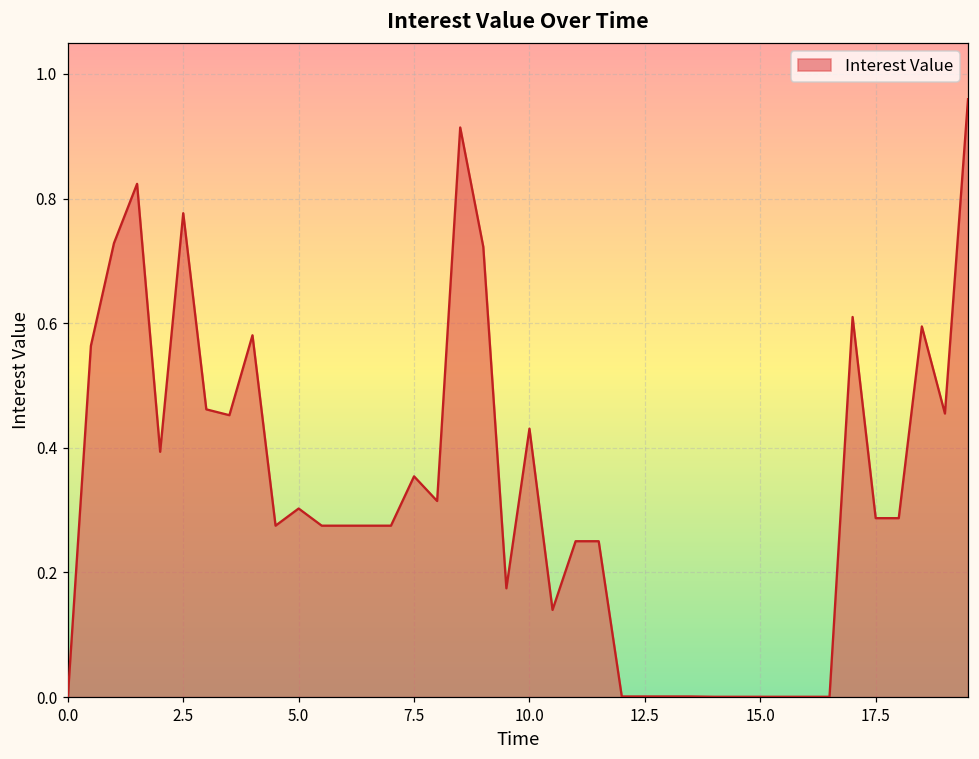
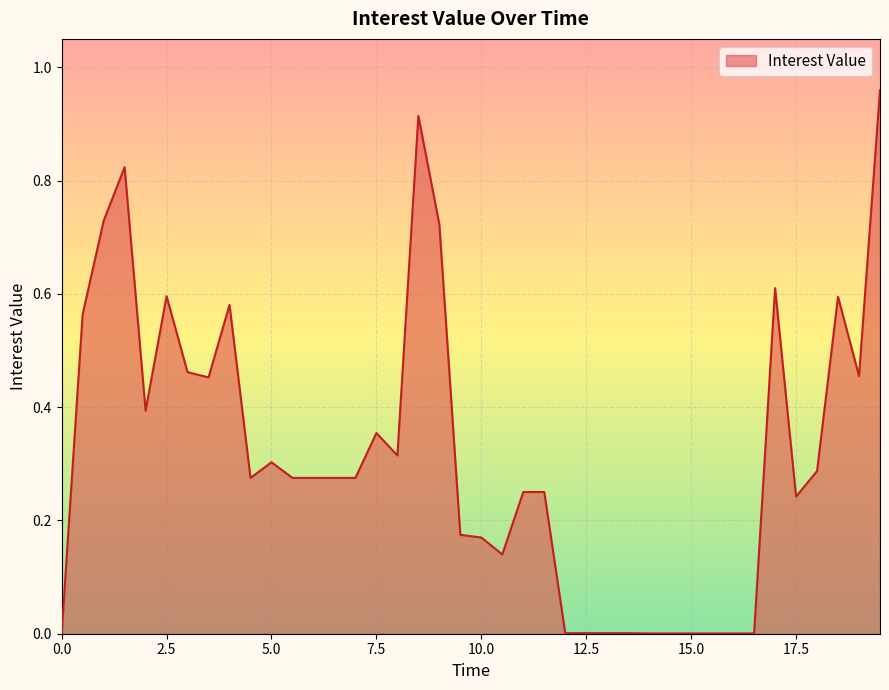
2.5: 0.78 -> 0.60
10.0: 0.43 -> 0.17
17.5: 0.29 -> 0.24
